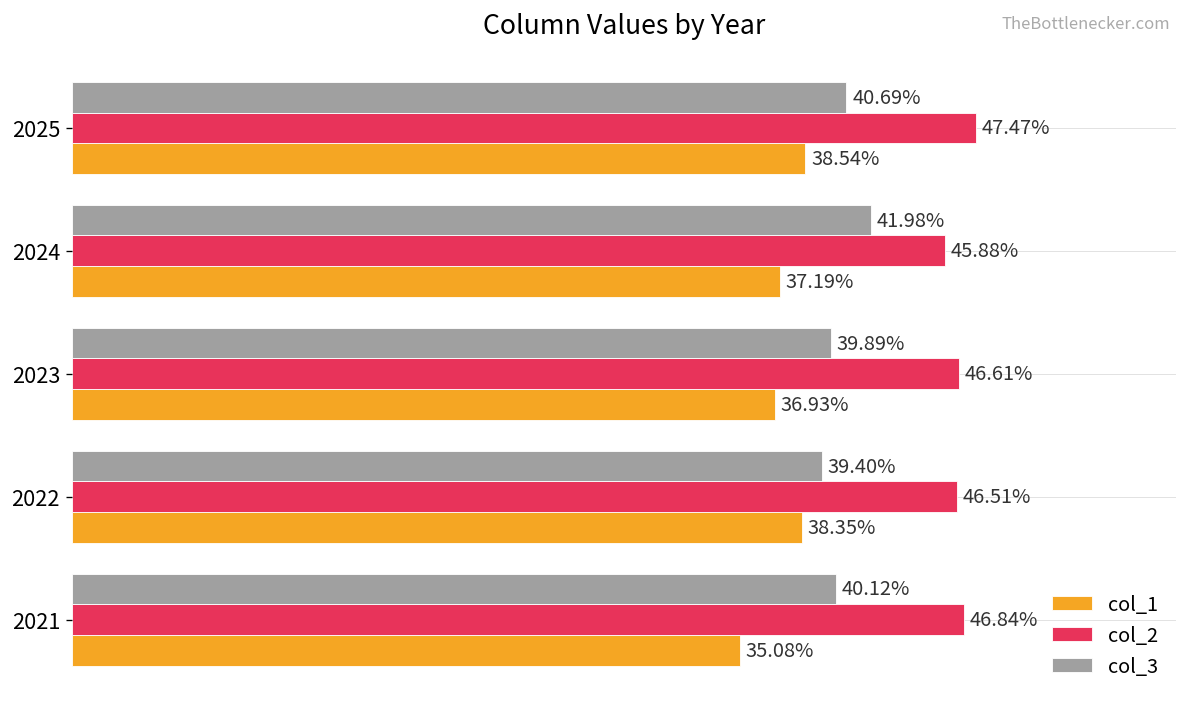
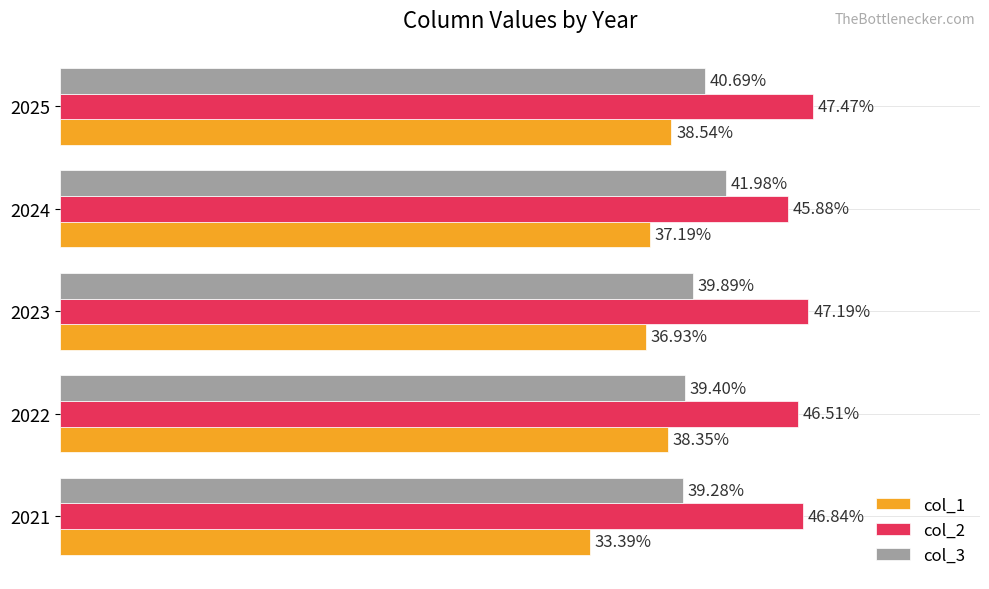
col_2, 2023: 46.61% -> 47.19%
col_3, 2021: 40.12% -> 39.28%
col_1, 2021: 35.08% -> 33.39%
